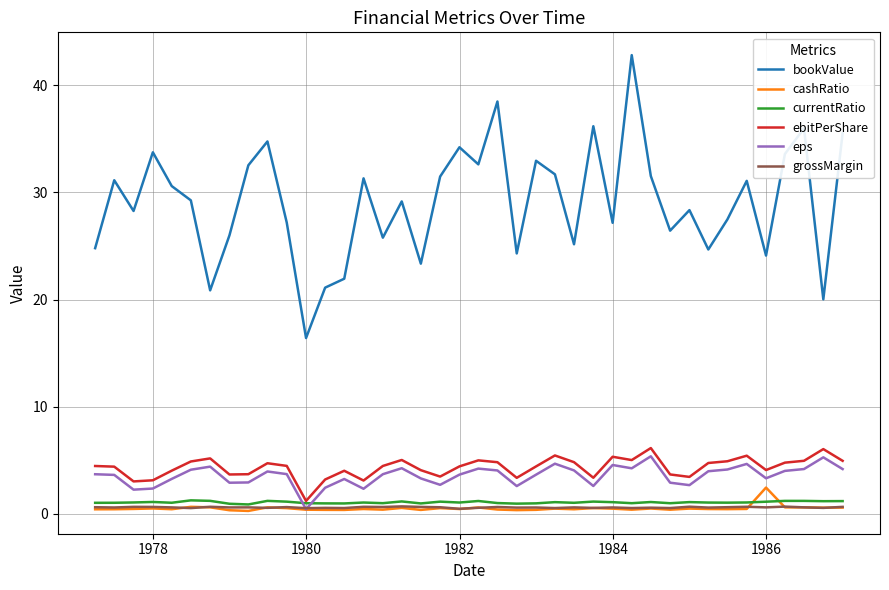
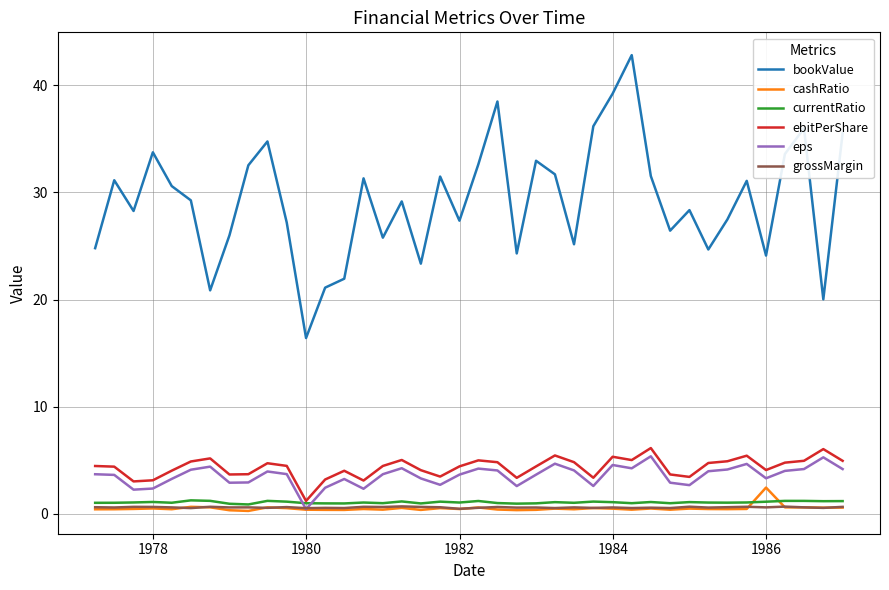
bookValue, 1982: 34.2 -> 27.4
bookValue, 1984: 27.2 -> 39.2
